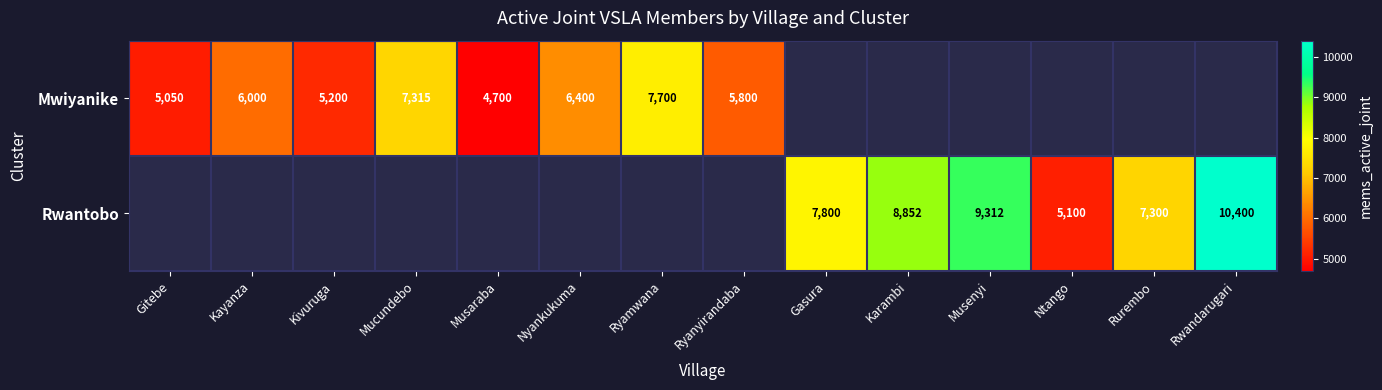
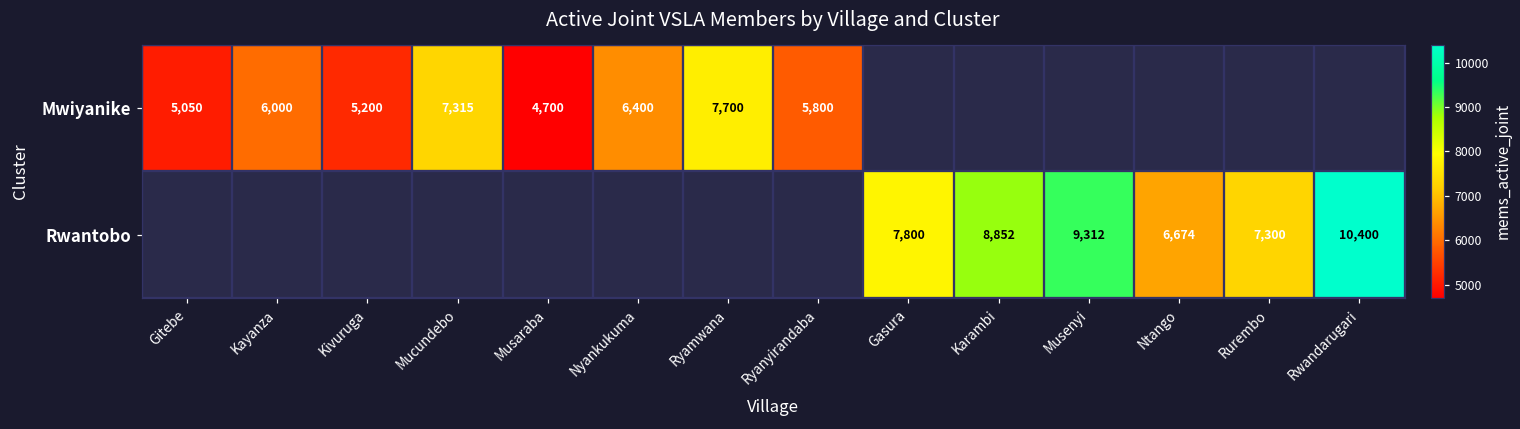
Rwantobo, Ntango: 5,100 -> 6,674
